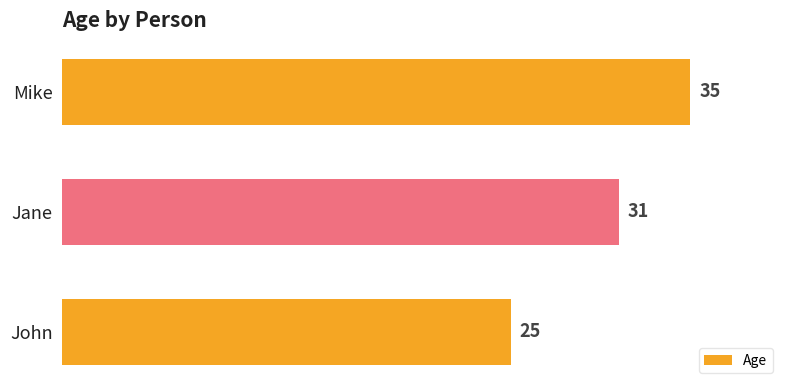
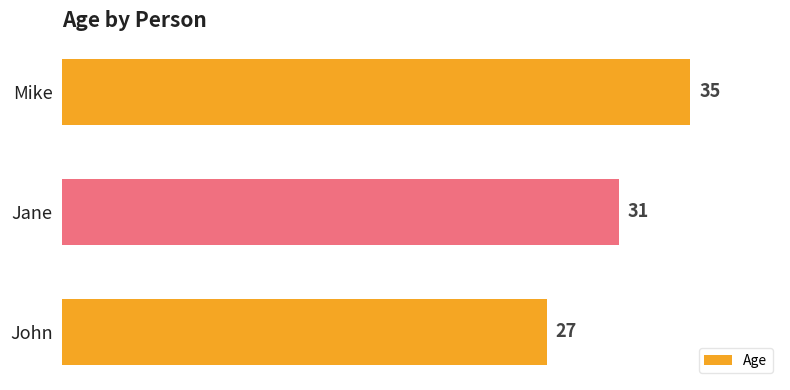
John: 25 -> 27
